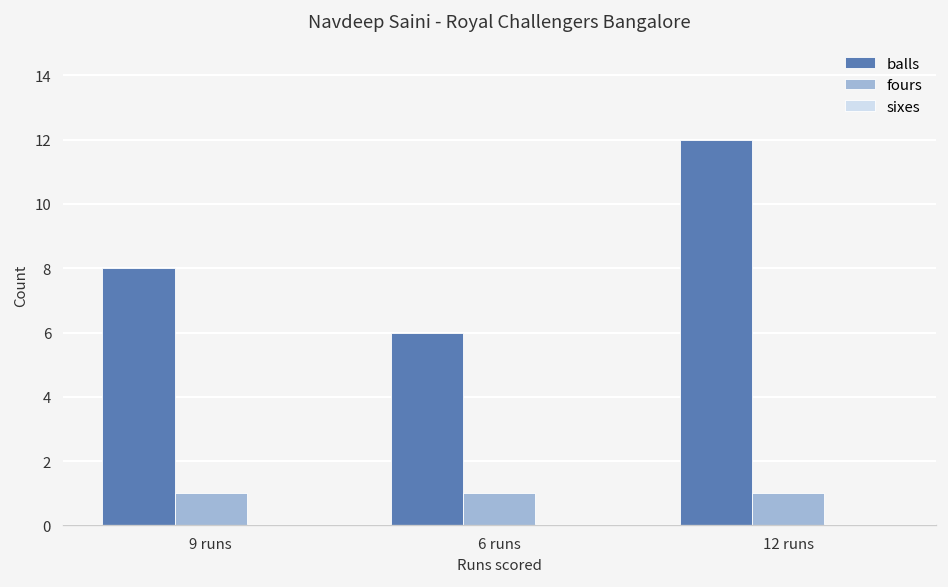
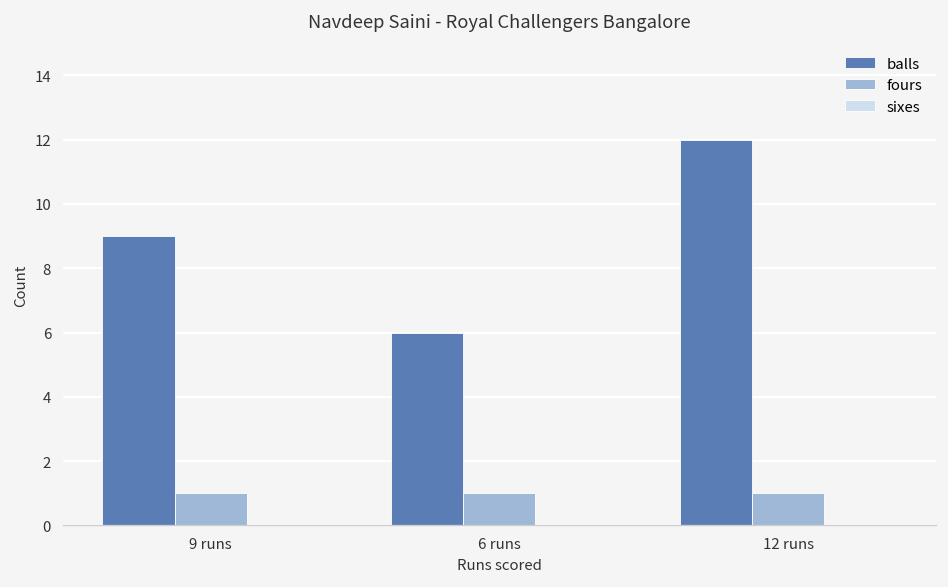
balls, 9 runs: 8 -> 9
